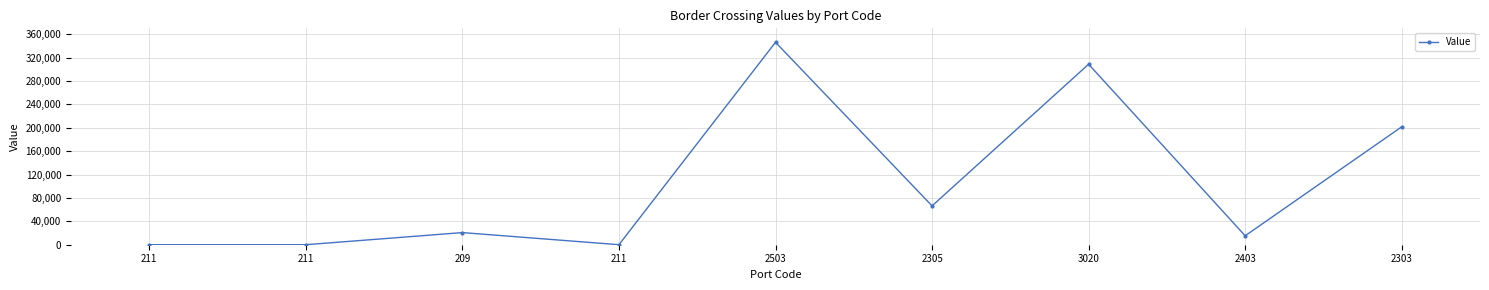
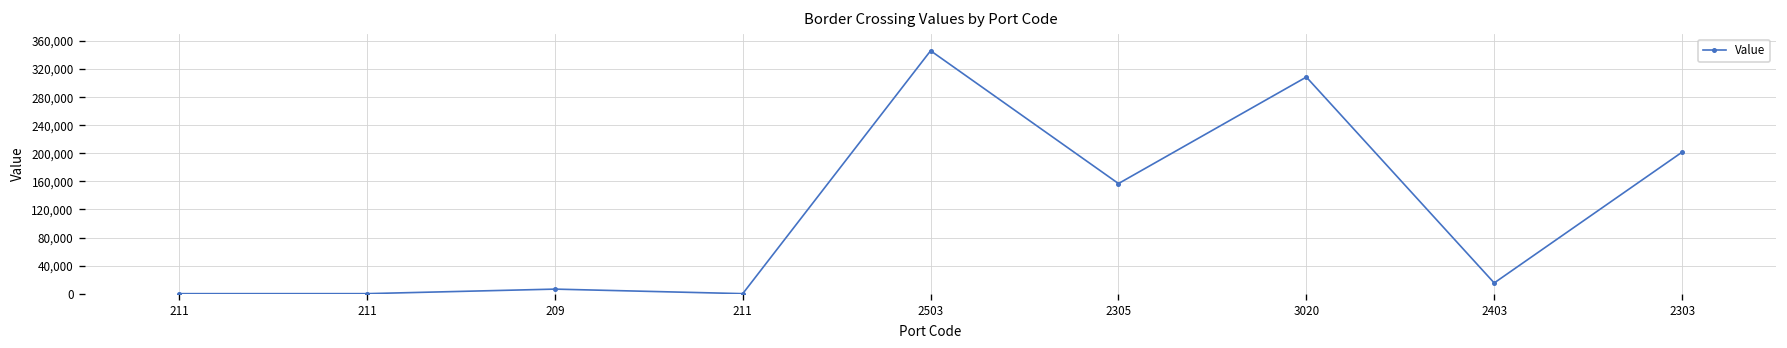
209: 20,000 -> 10,000
2305: 70,000 -> 160,000
